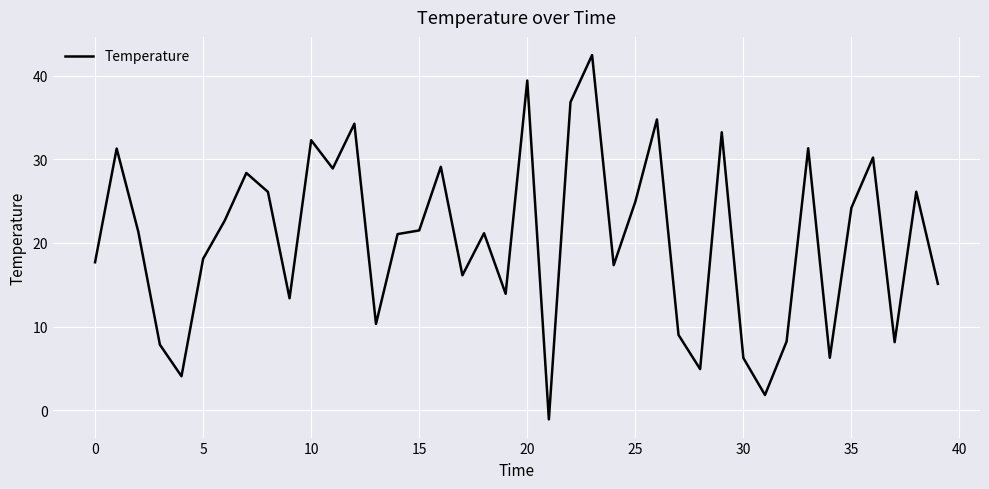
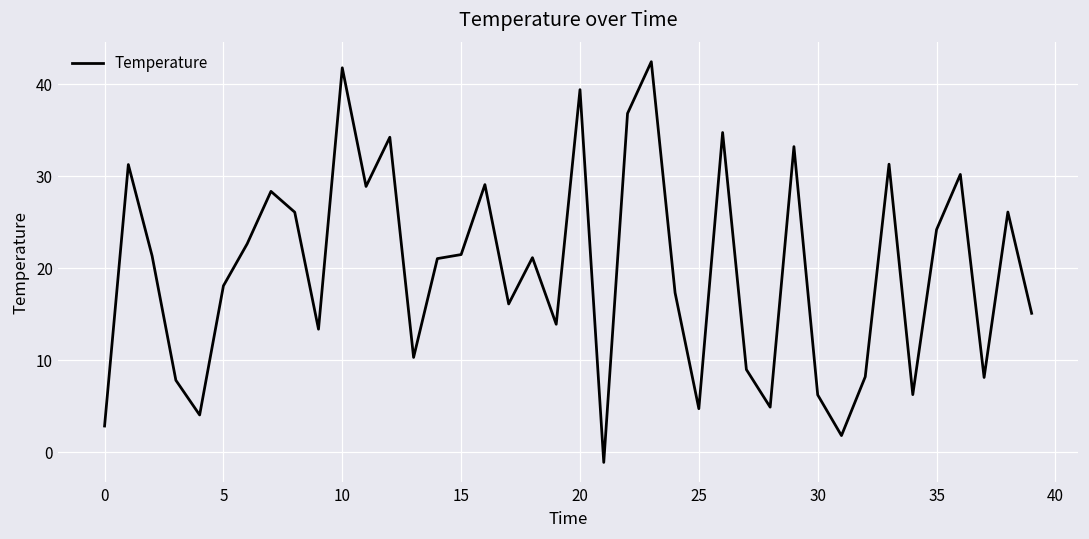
0: 18 -> 3
10: 32 -> 42
25: 25 -> 5
